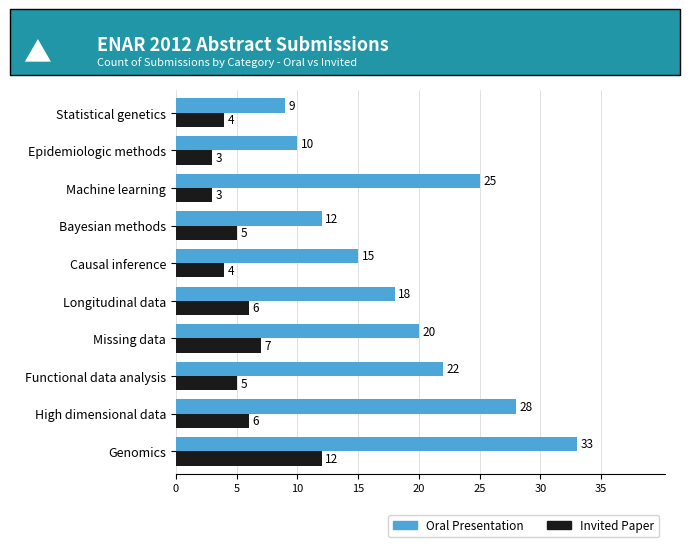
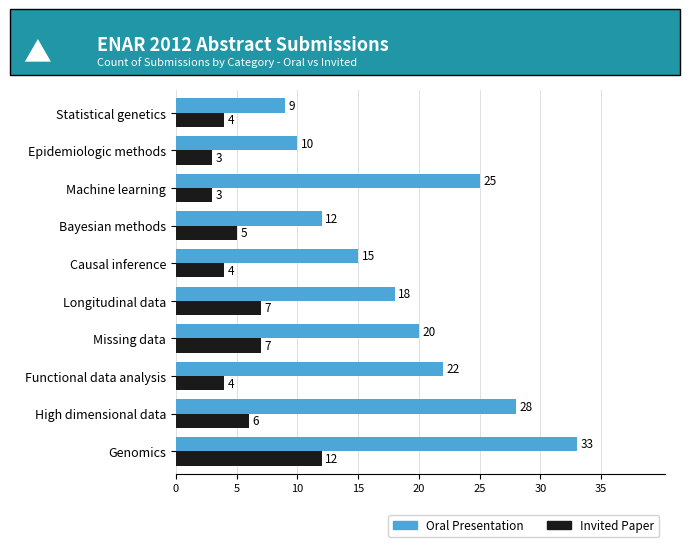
Invited Paper, Longitudinal data: 6 -> 7
Invited Paper, Functional data analysis: 5 -> 4
